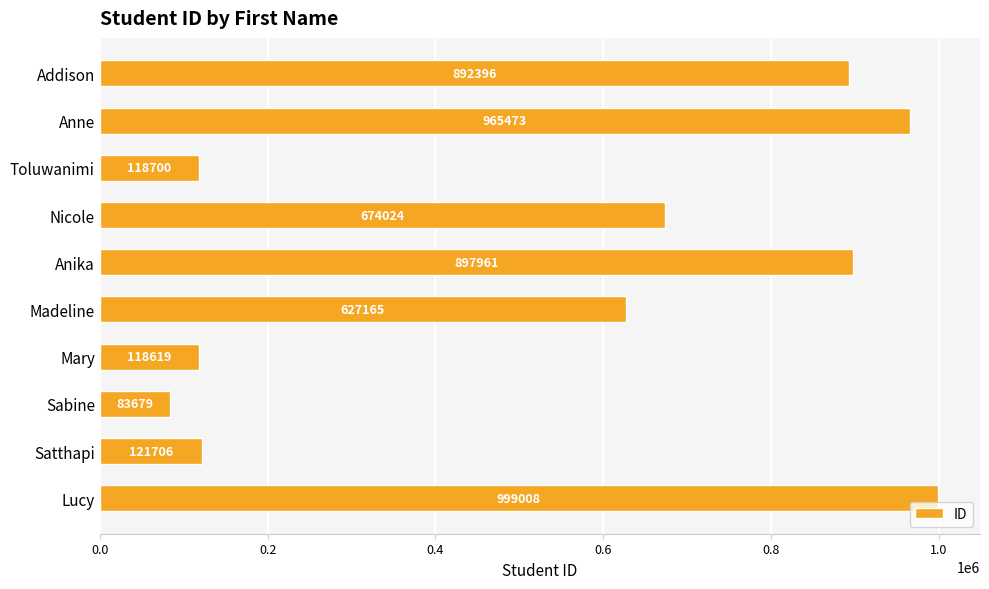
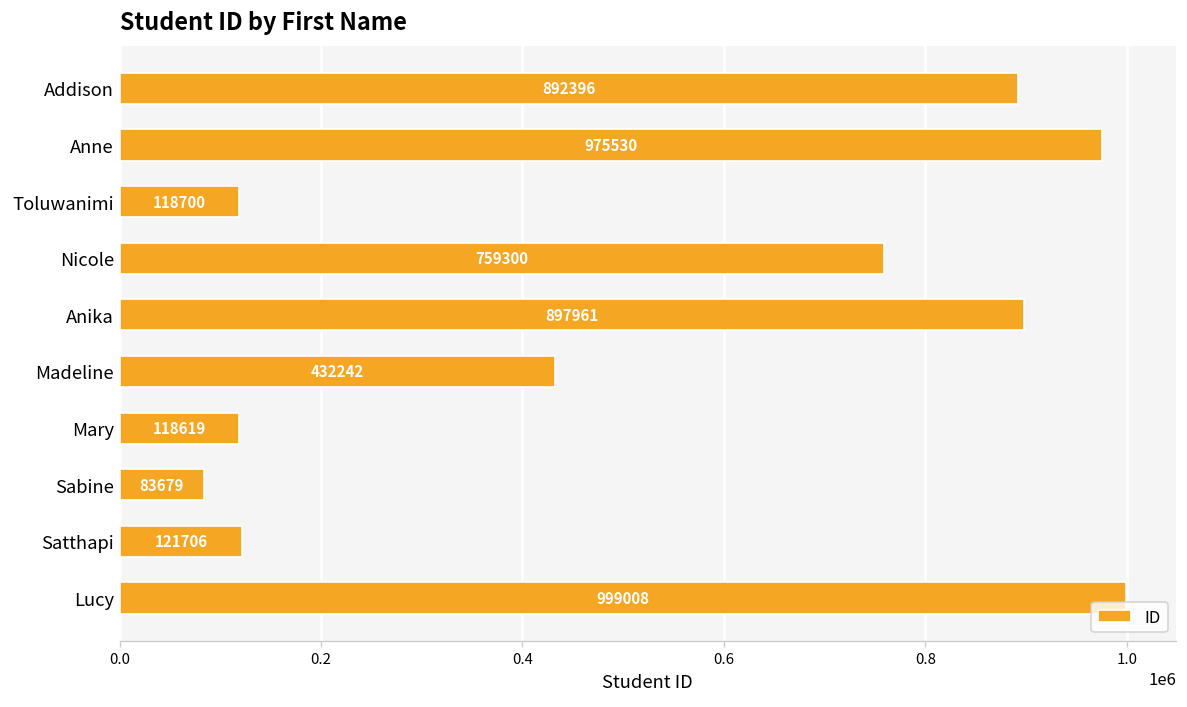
Anne: 965473 -> 975530
Nicole: 674024 -> 759300
Madeline: 627165 -> 432242
